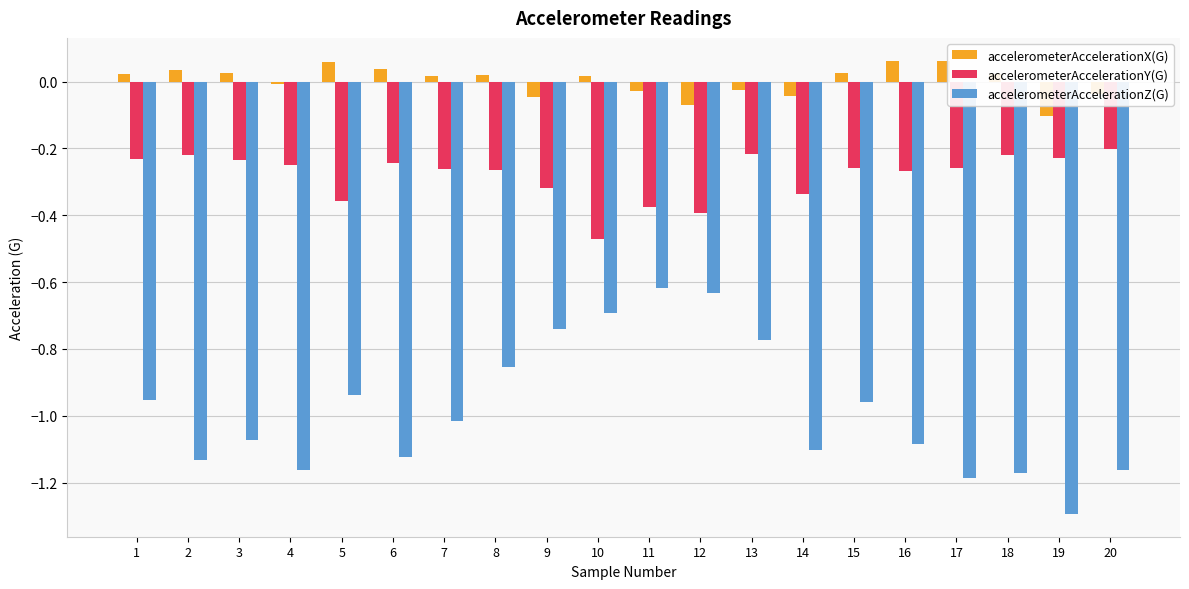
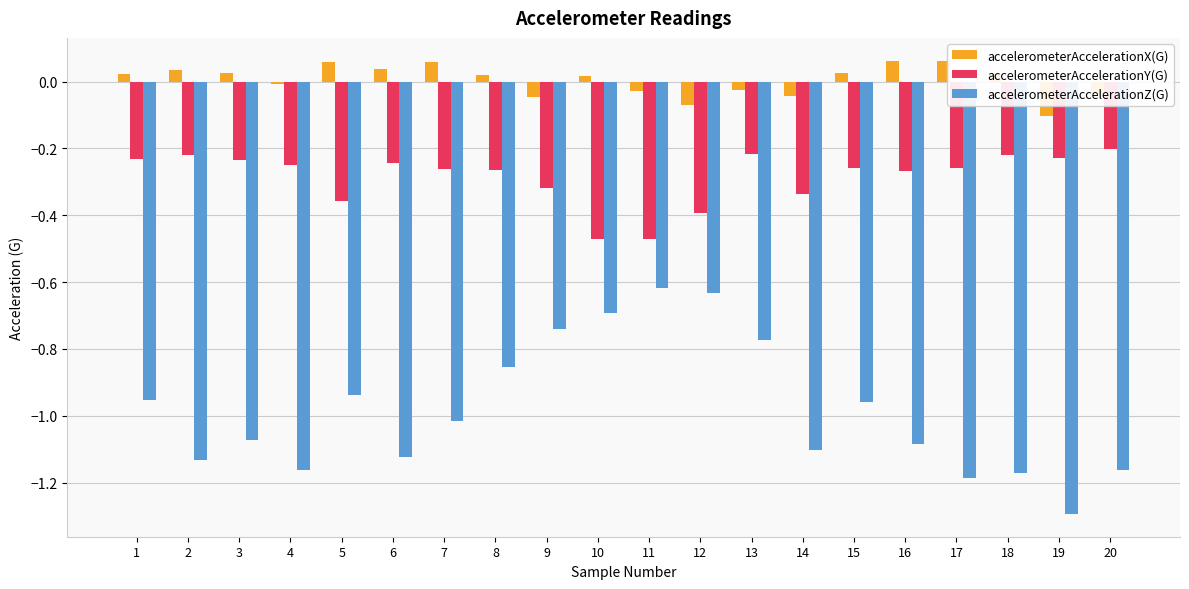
accelerometerAccelerationX(G), 7: 0.02 -> 0.06
accelerometerAccelerationY(G), 11: -0.37 -> -0.47
